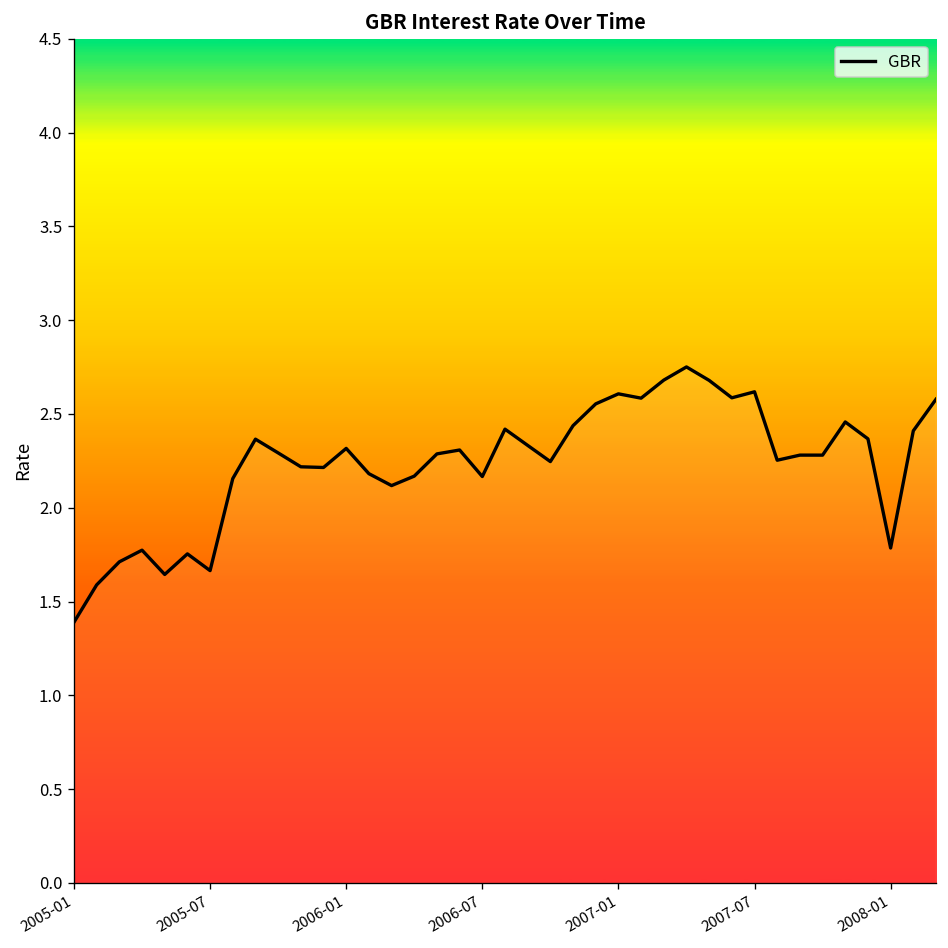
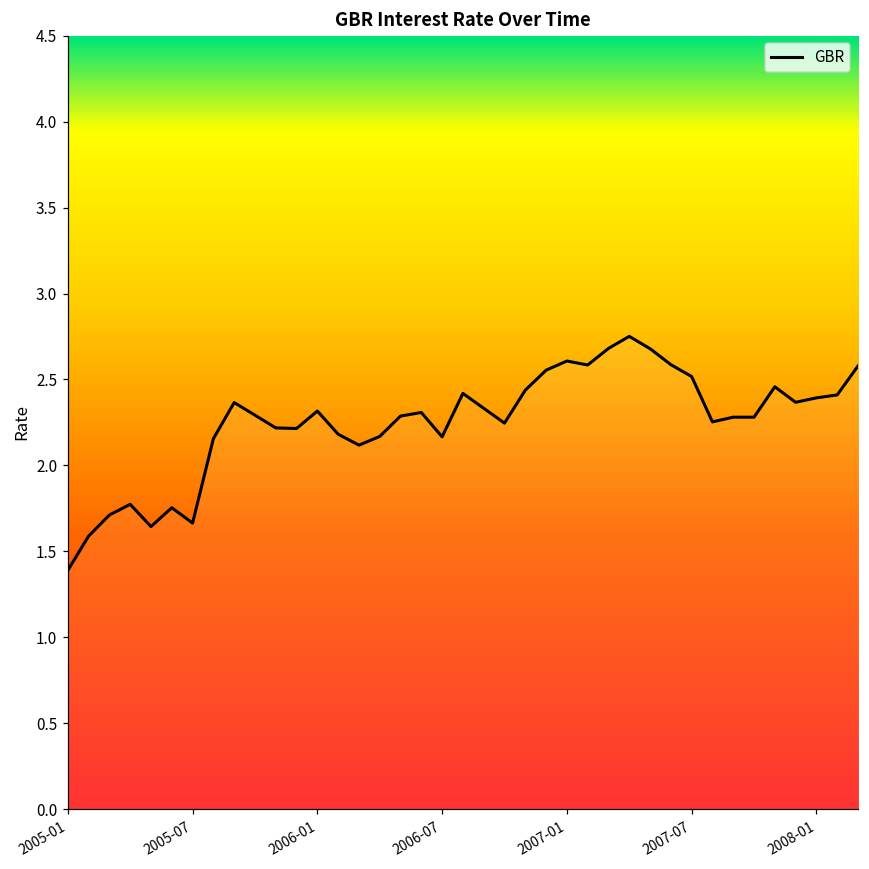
2007-07: 2.62 -> 2.52
2008-01: 1.79 -> 2.39
